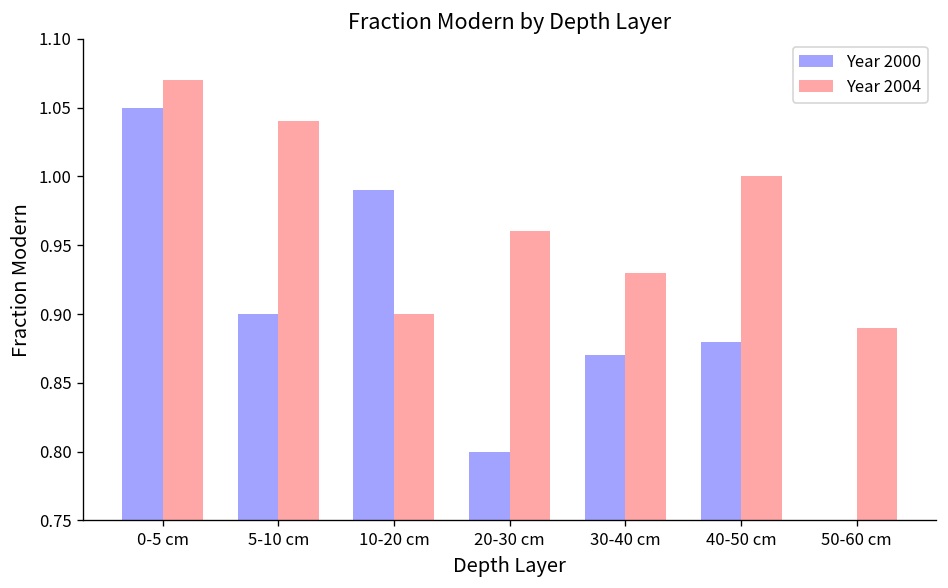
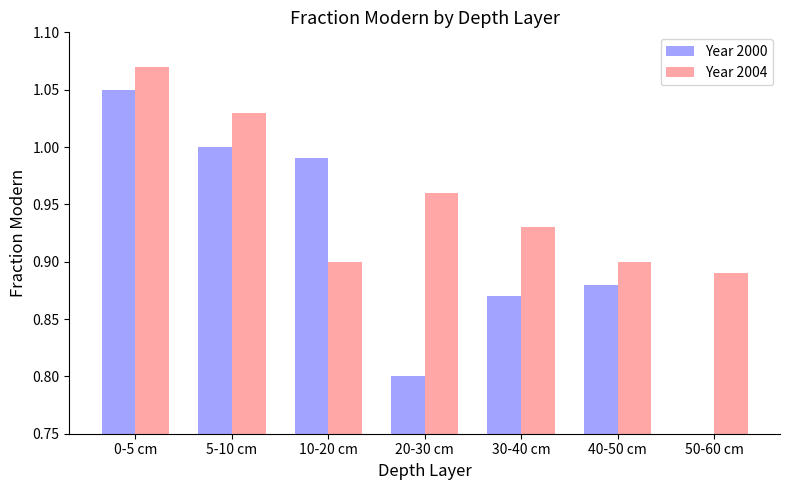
Year 2000, 5-10 cm: 0.9 -> 1.0
Year 2004, 5-10 cm: 1.04 -> 1.03
Year 2004, 40-50 cm: 1.0 -> 0.9
